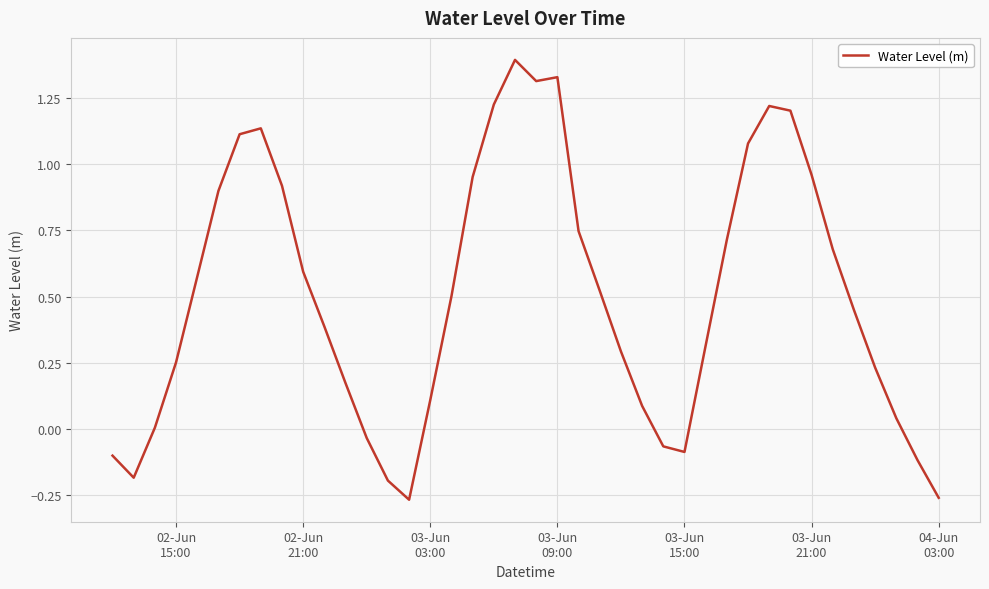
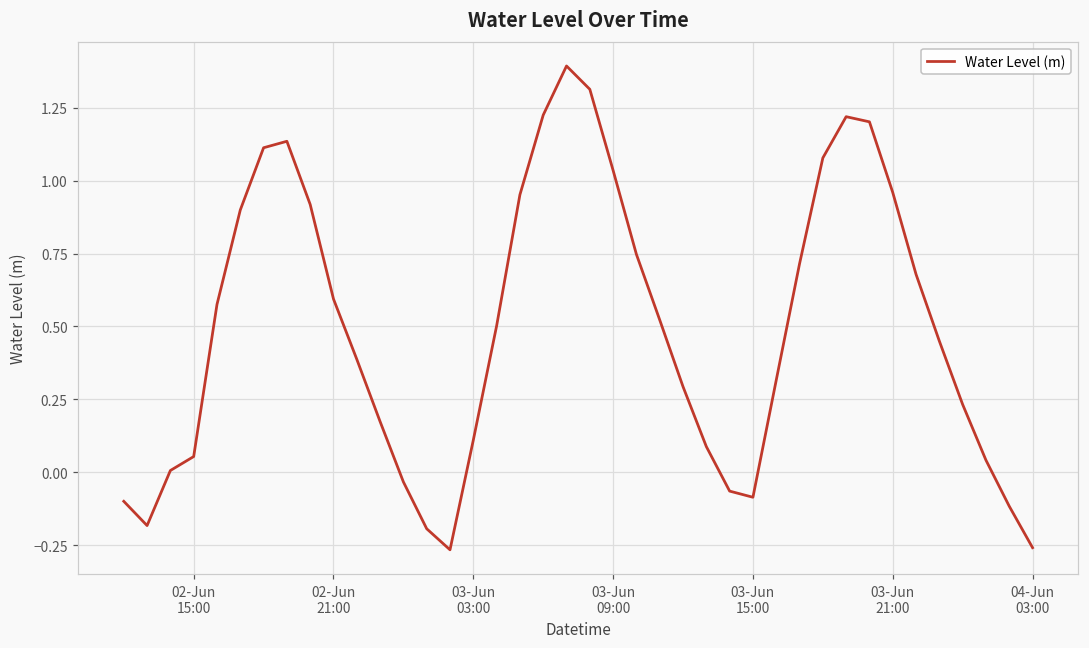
02-Jun 15:00: 0.25 -> 0.05
03-Jun 09:00: 1.33 -> 1.04
